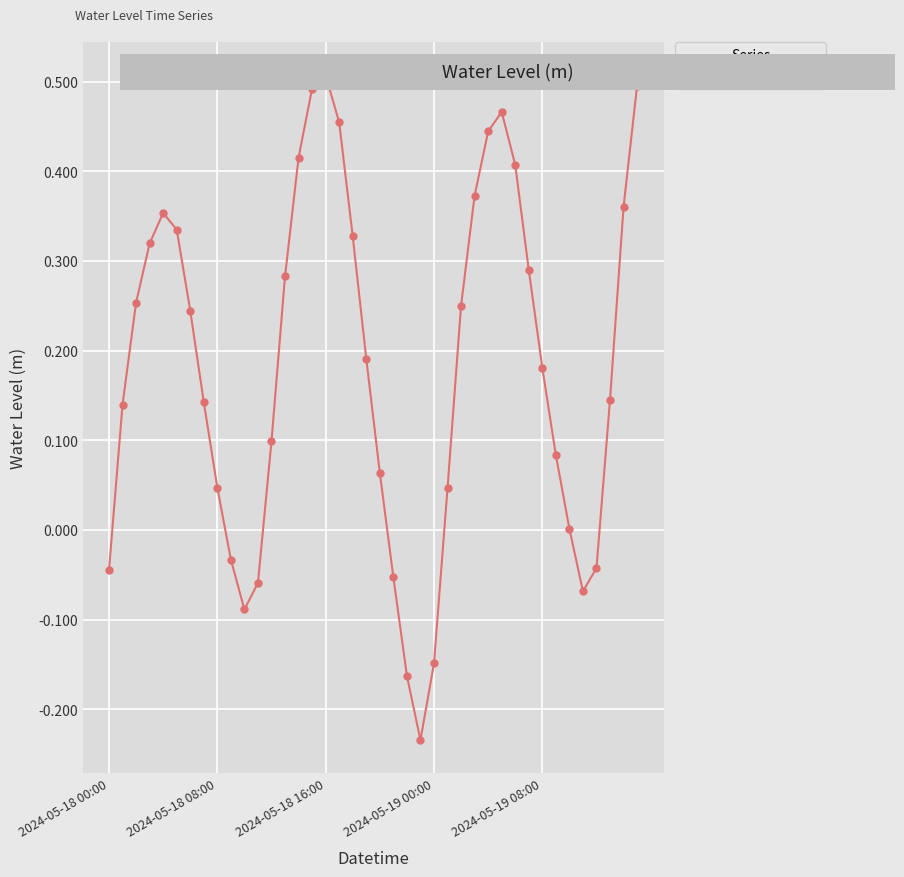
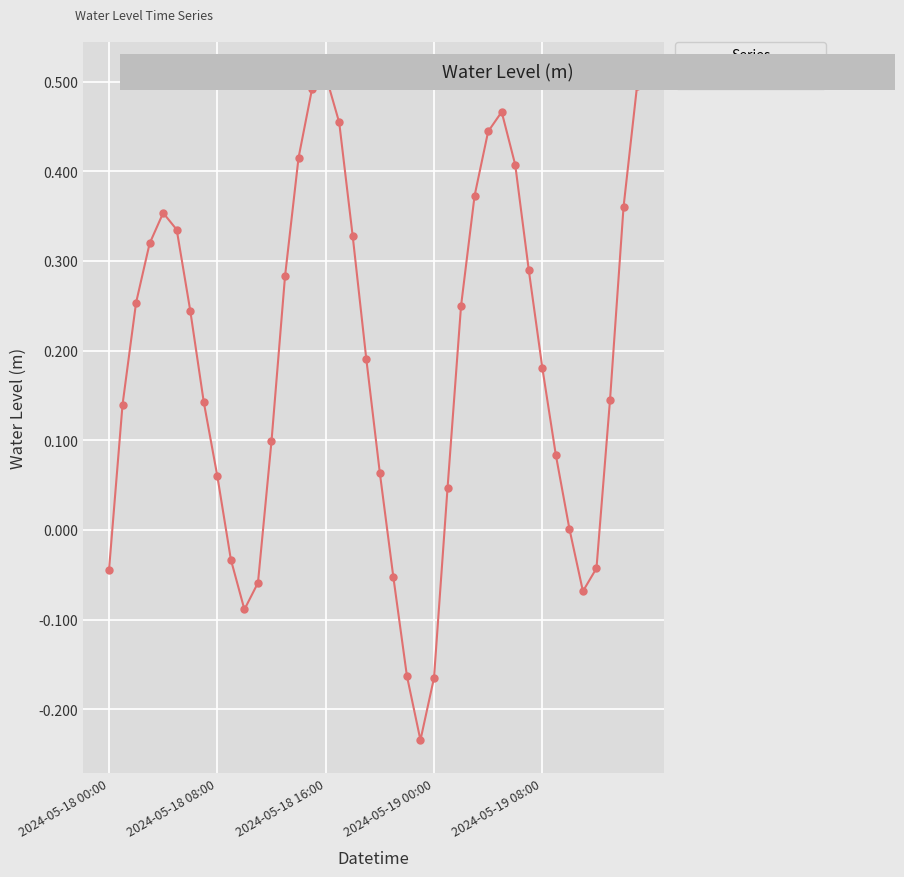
2024-05-18 08:00: 0.05 -> 0.06
2024-05-19 00:00: -0.15 -> -0.17
